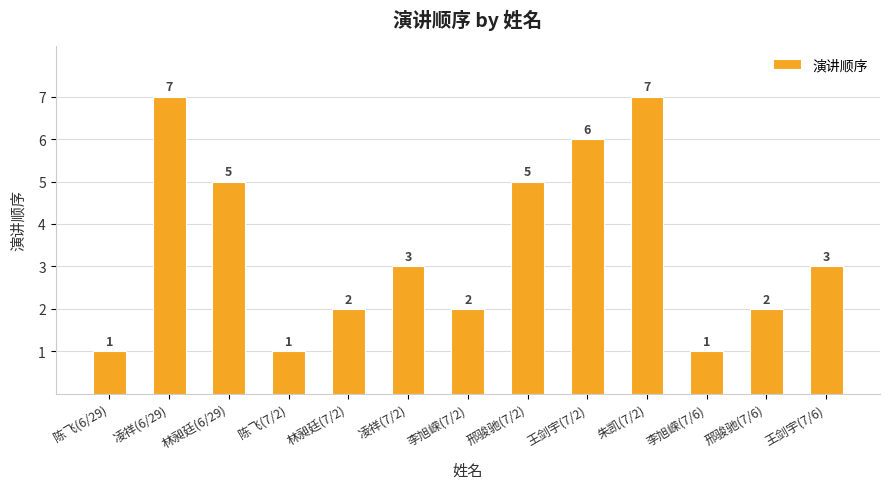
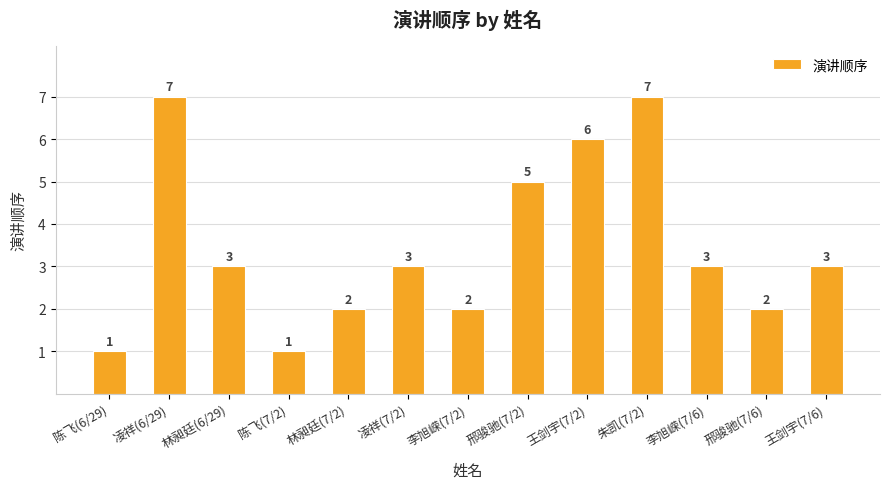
林昶廷(6/29): 5 -> 3
李旭嵘(7/6): 1 -> 3
